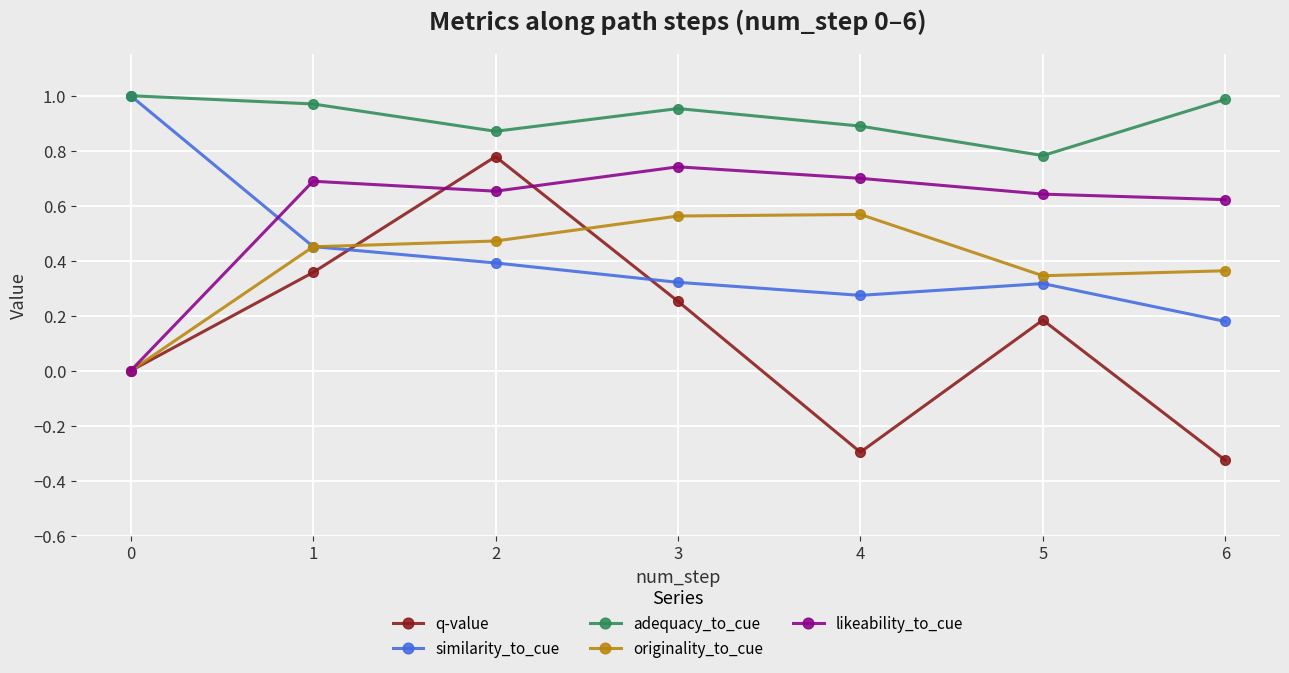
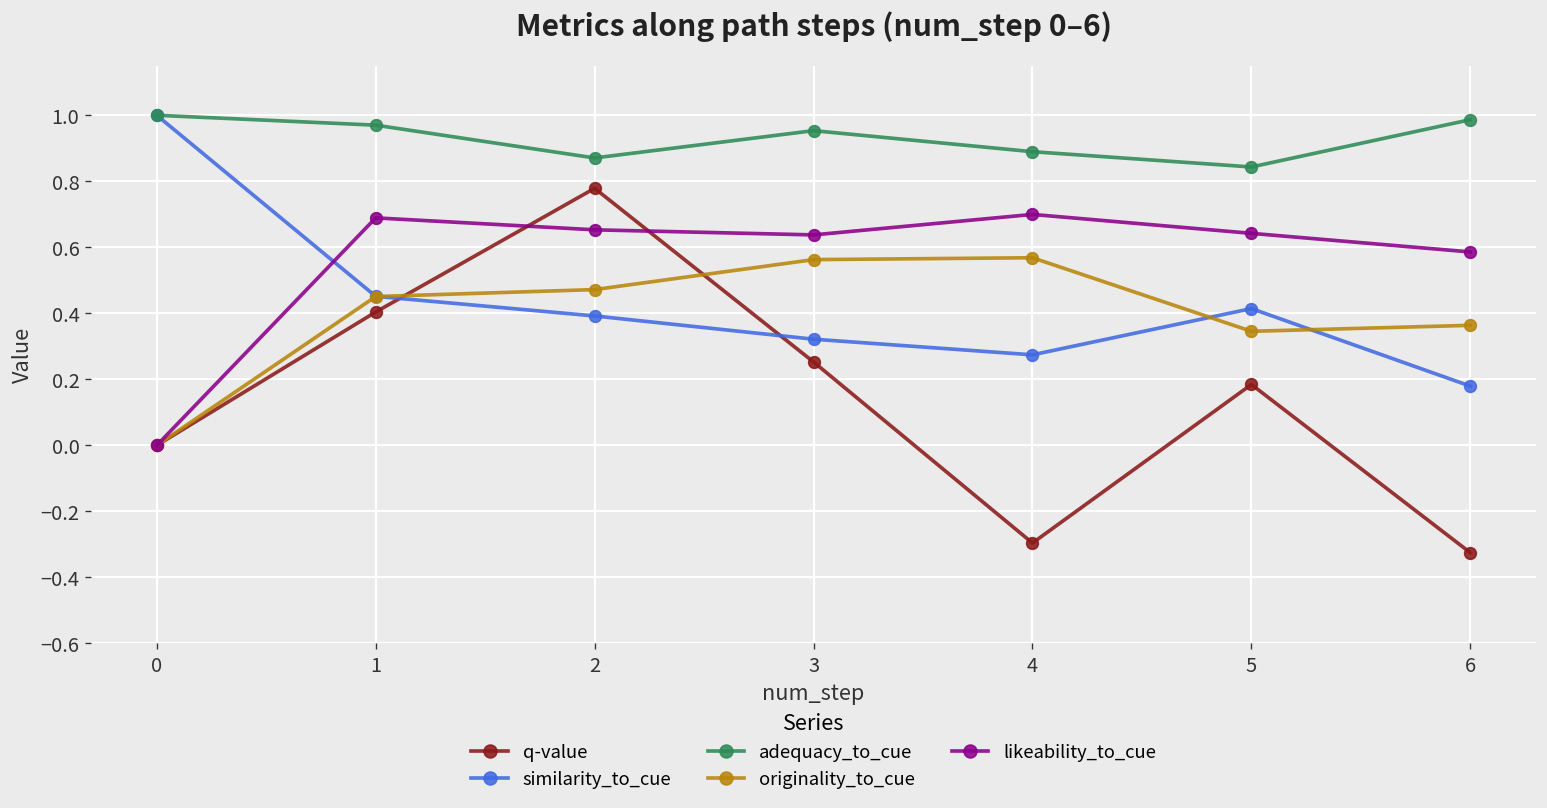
q-value, 1: 0.36 -> 0.40
likeability_to_cue, 3: 0.74 -> 0.64
similarity_to_cue, 5: 0.32 -> 0.41
adequacy_to_cue, 5: 0.78 -> 0.84
likeability_to_cue, 6: 0.62 -> 0.59
